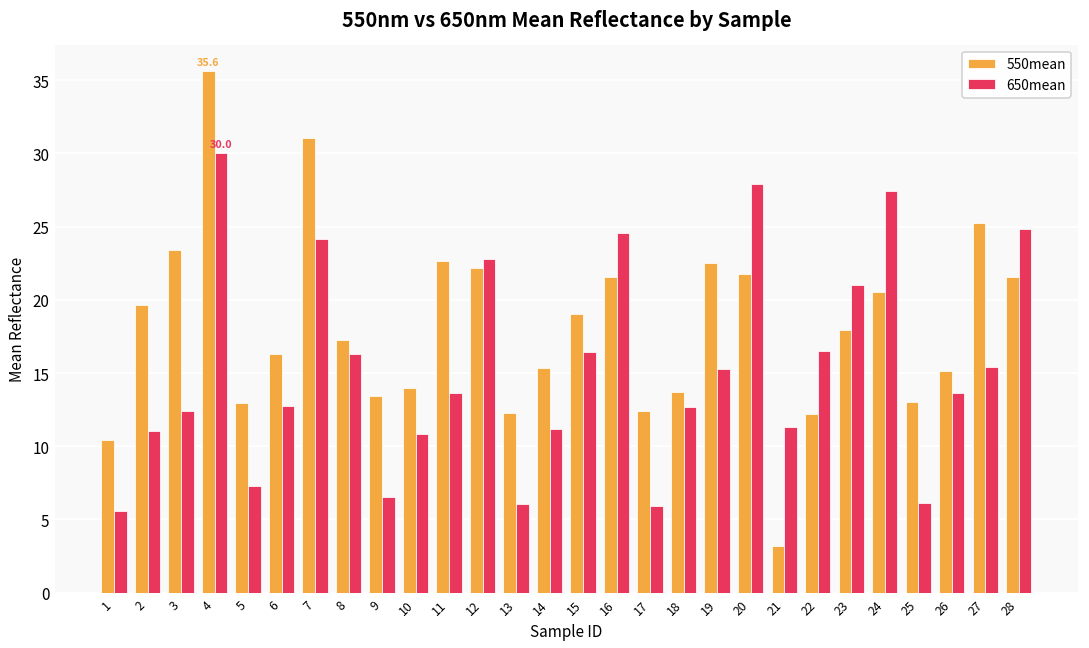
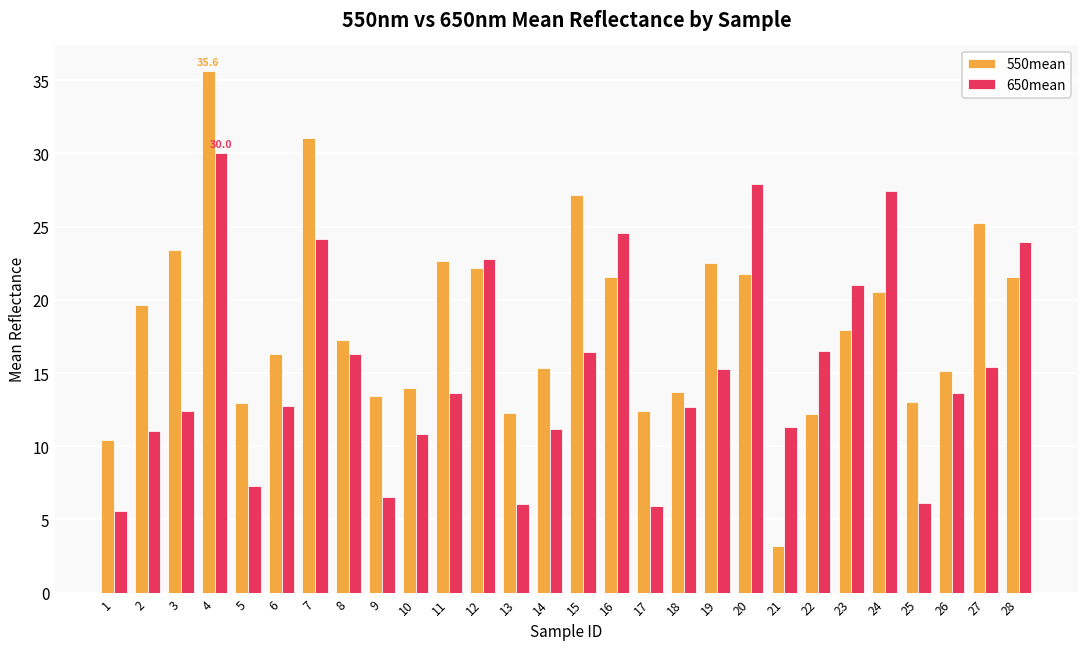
550mean, 15: 19.0 -> 27.2
650mean, 28: 24.9 -> 24.0
